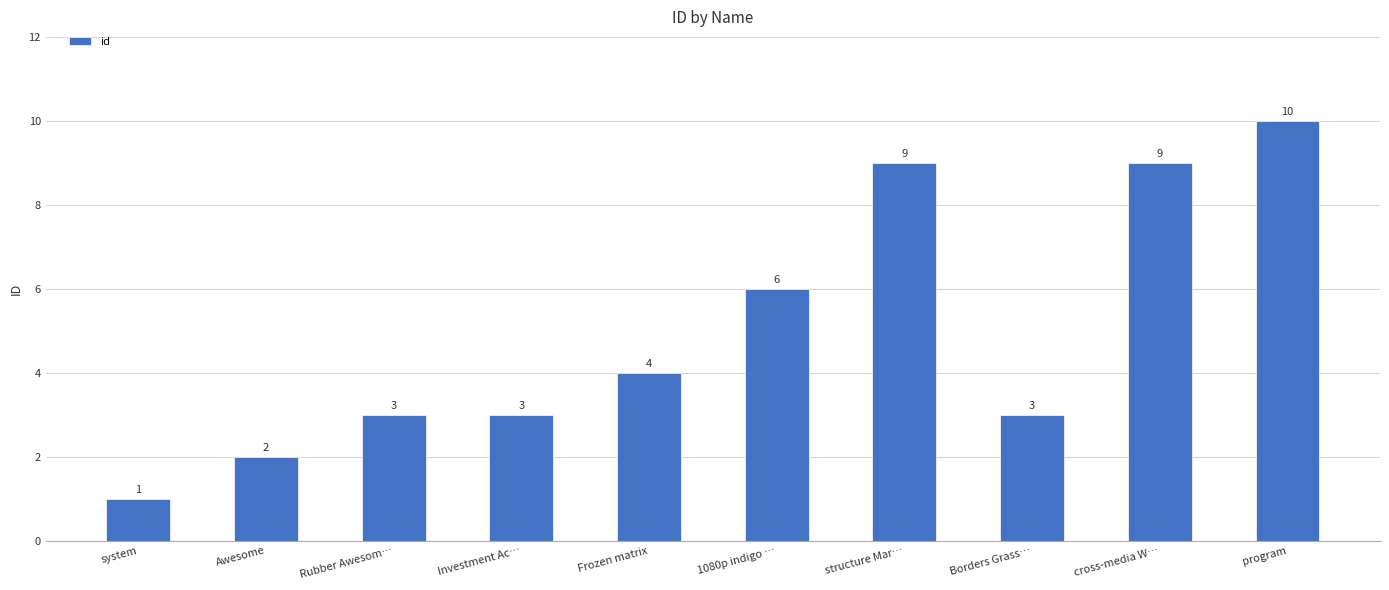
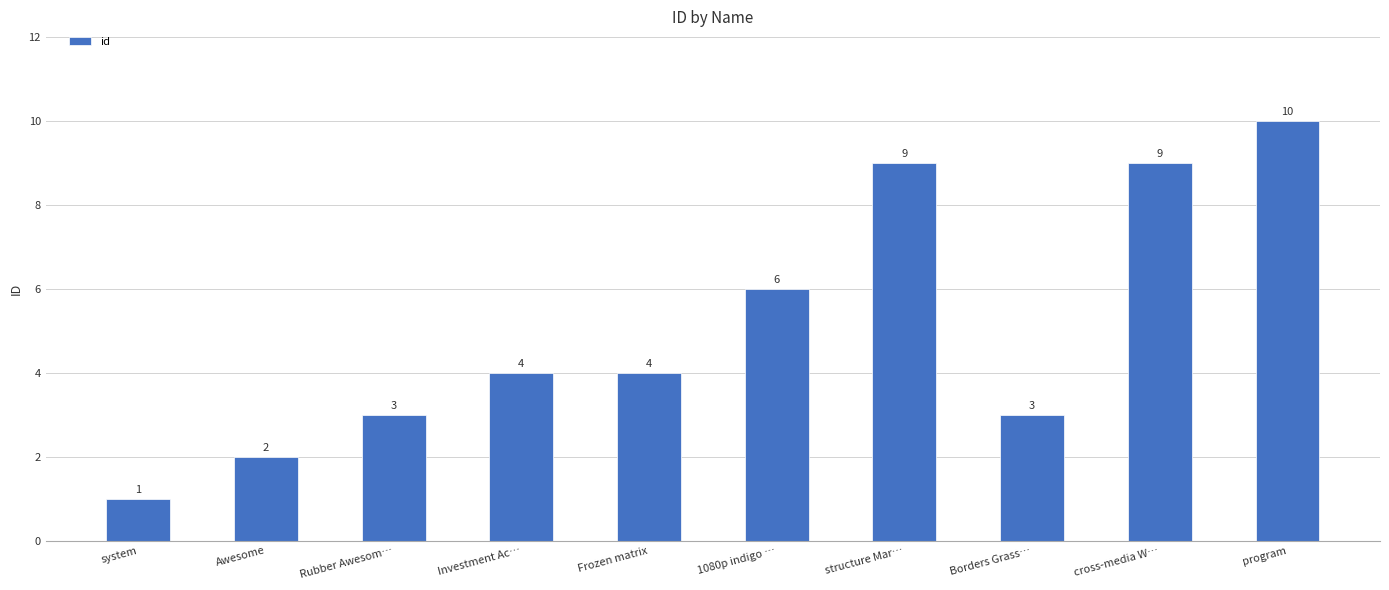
Investment Ac…: 3 -> 4
